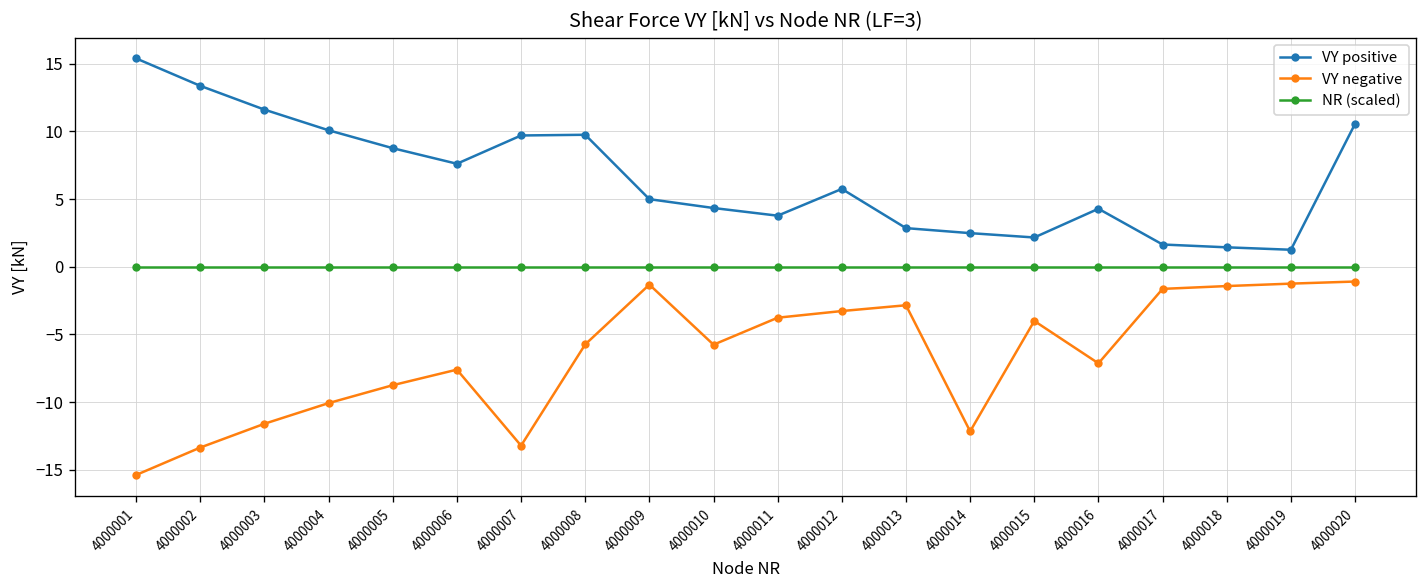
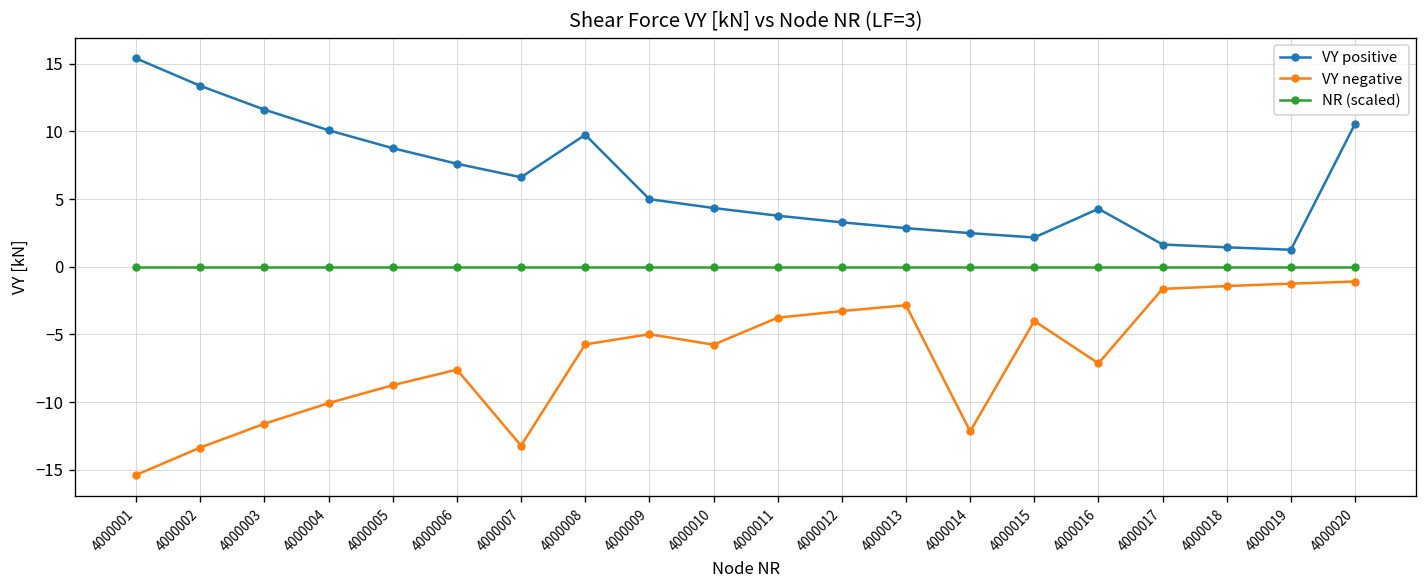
VY positive, 4000007: 9.7 -> 6.6
VY negative, 4000009: -1.3 -> -5.0
VY positive, 4000012: 5.7 -> 3.3
